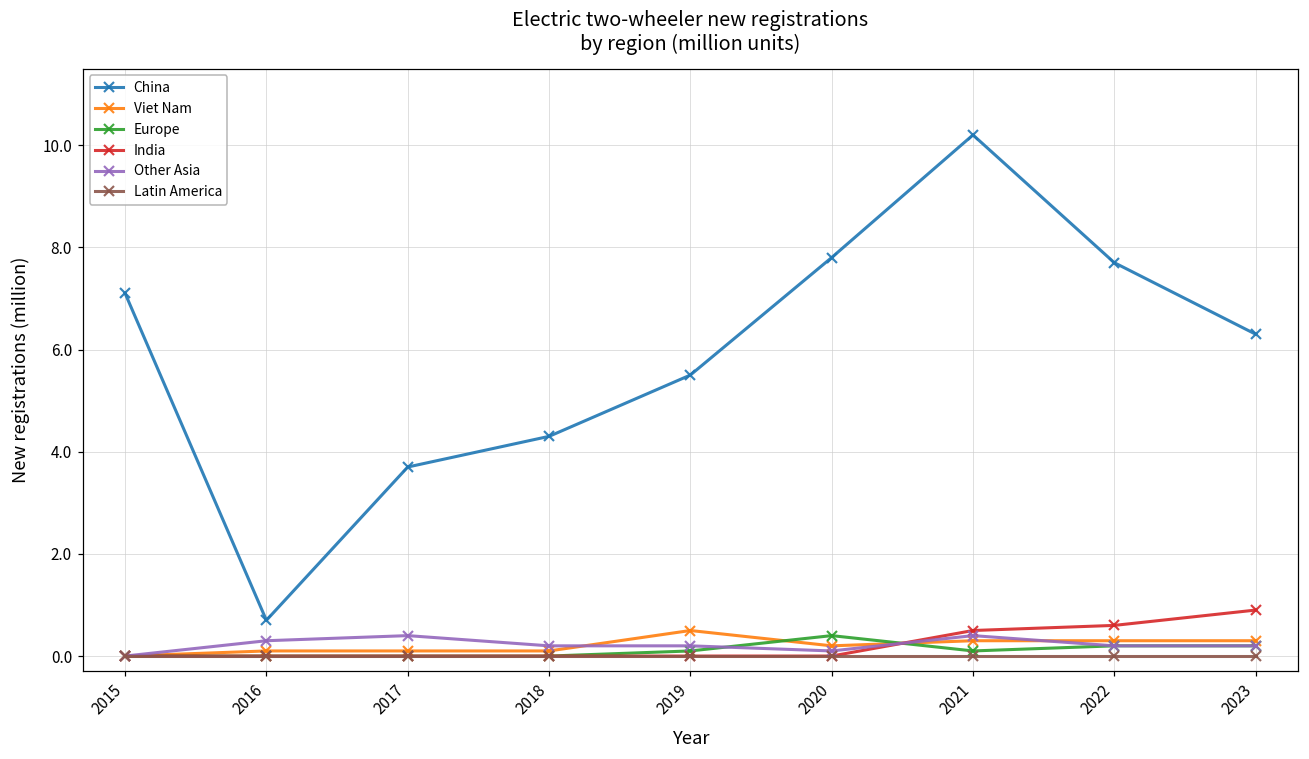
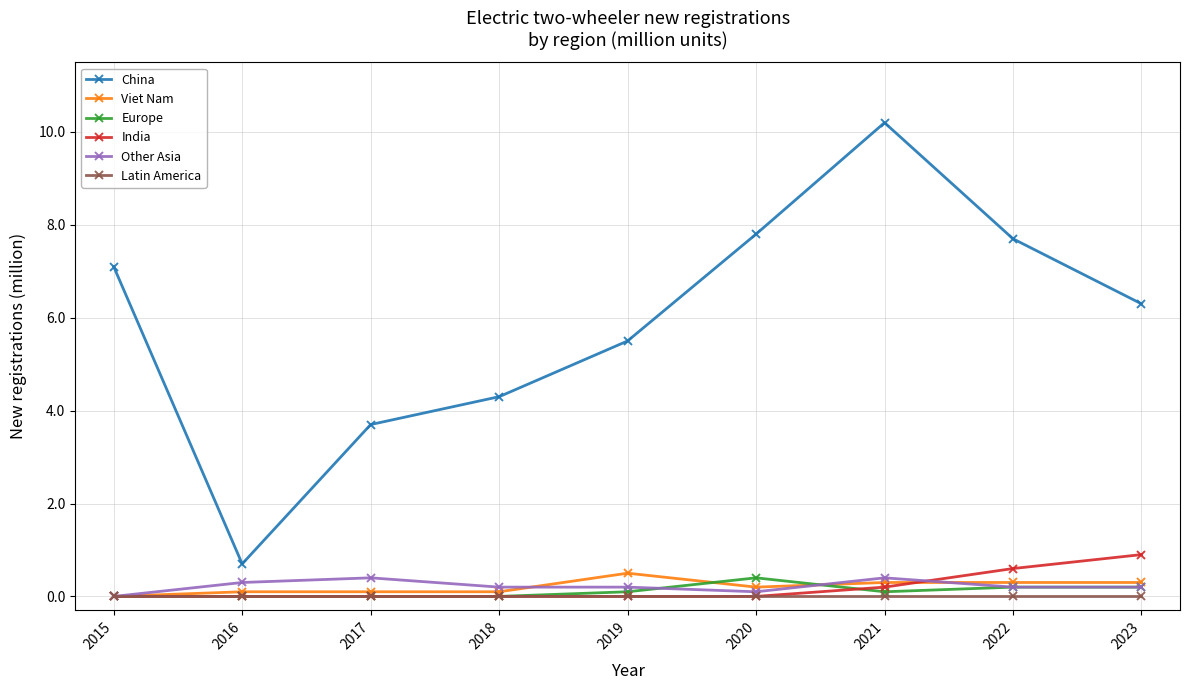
India, 2021: 0.5 -> 0.2
